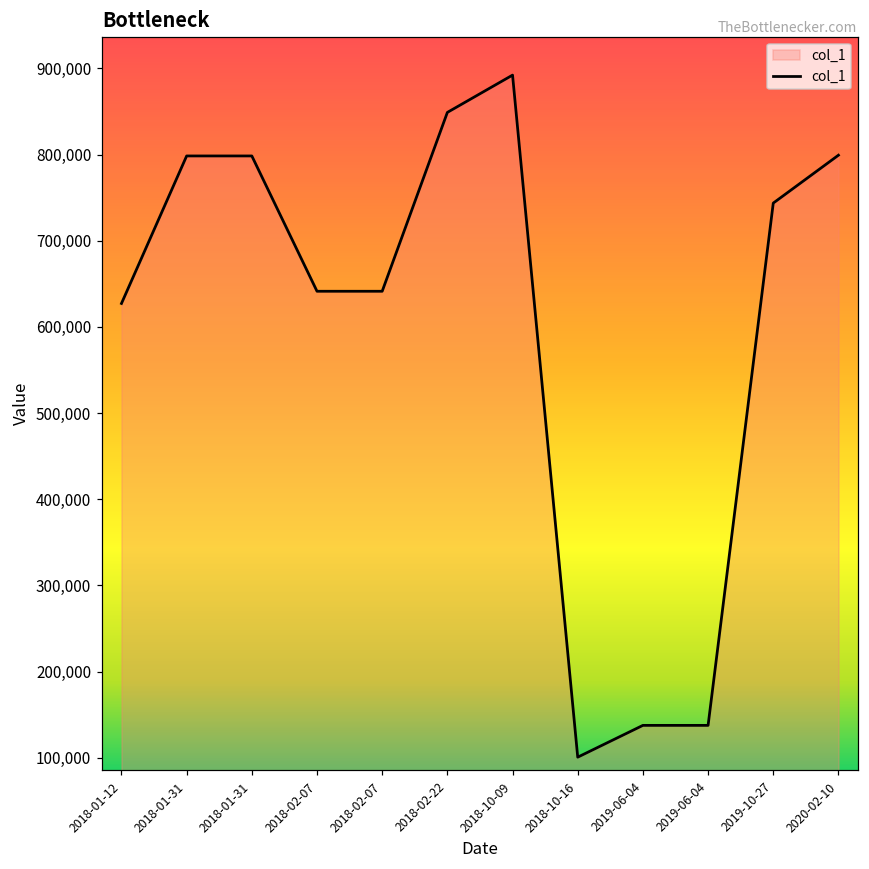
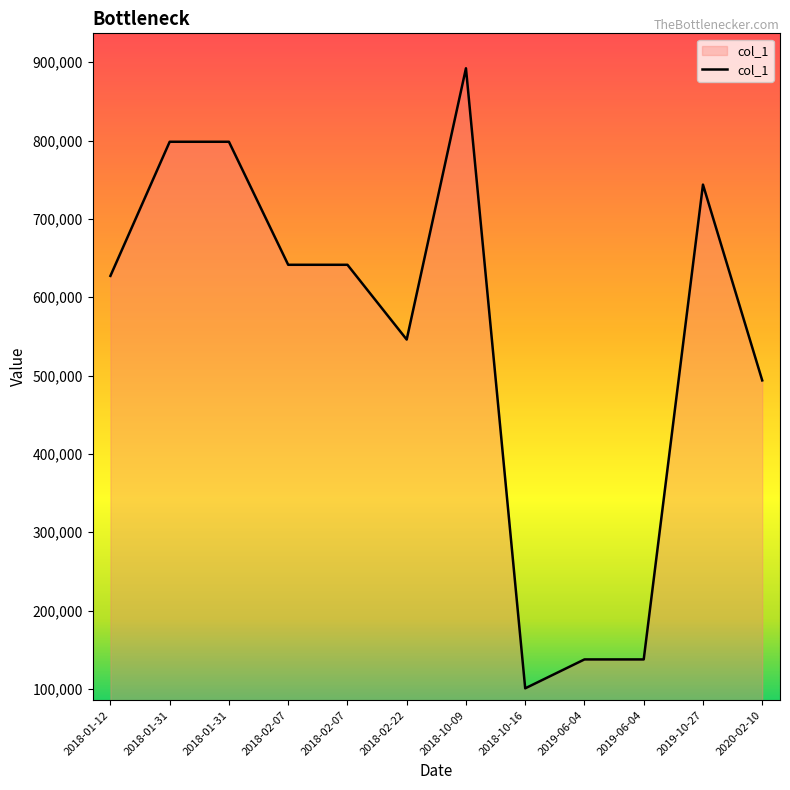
2018-02-22: 850,000 -> 550,000
2020-02-10: 800,000 -> 490,000
